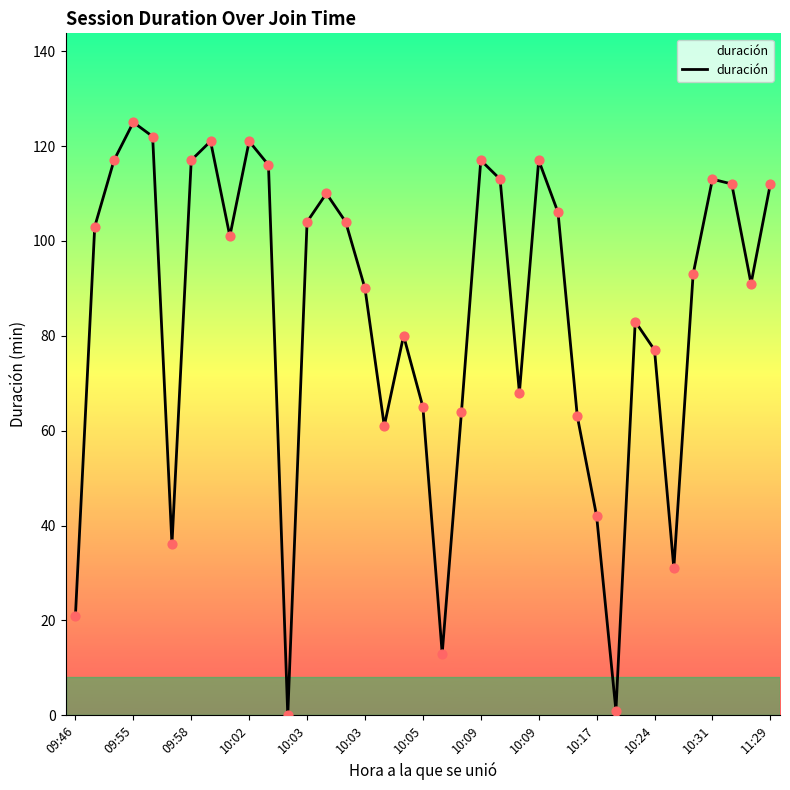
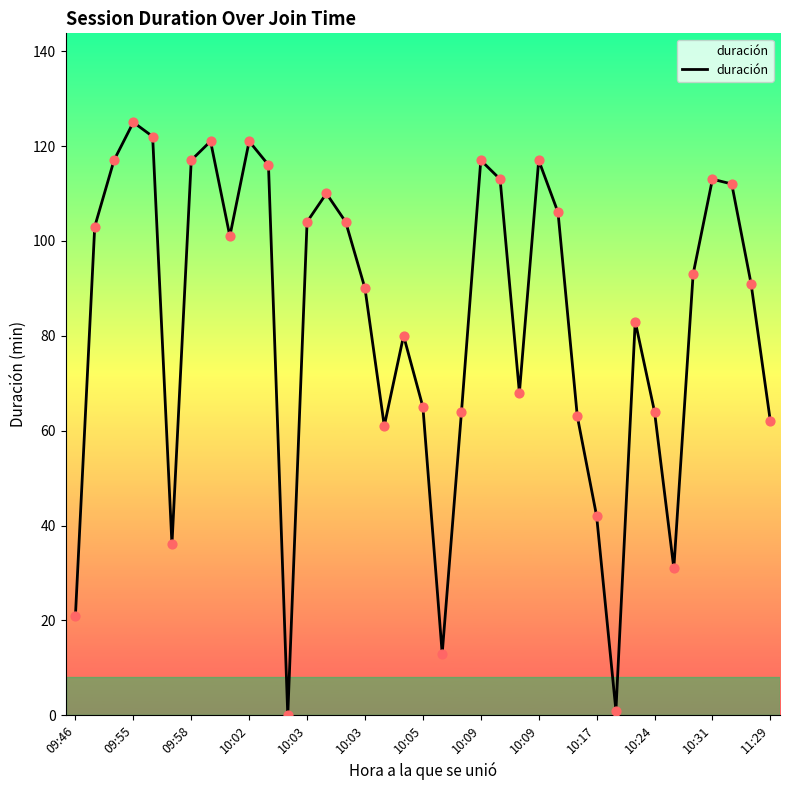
10:24: 77 -> 64
11:29: 112 -> 62
